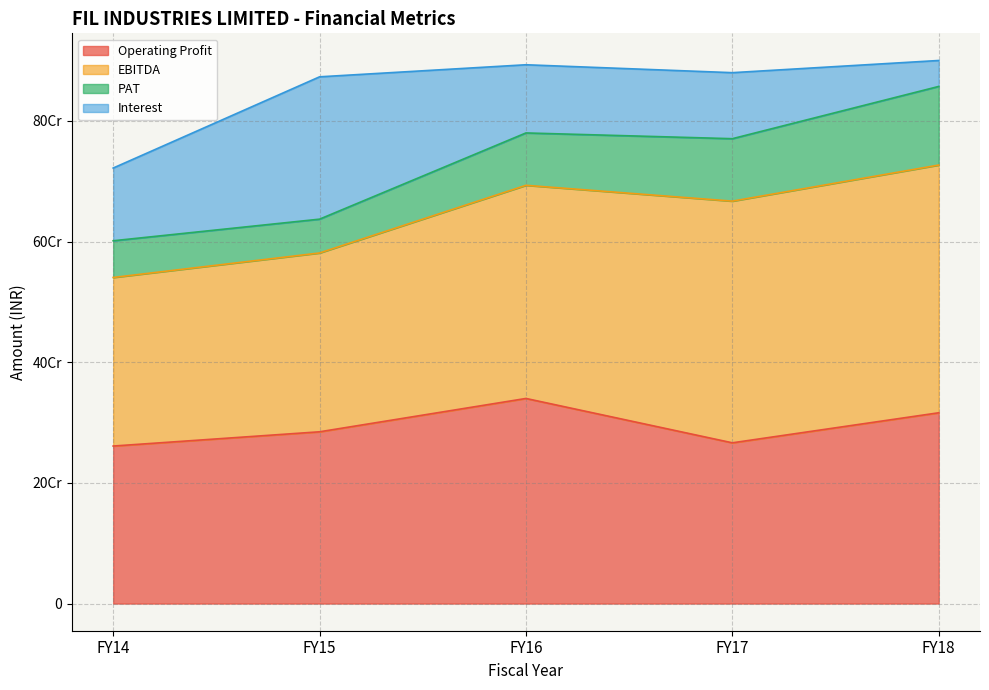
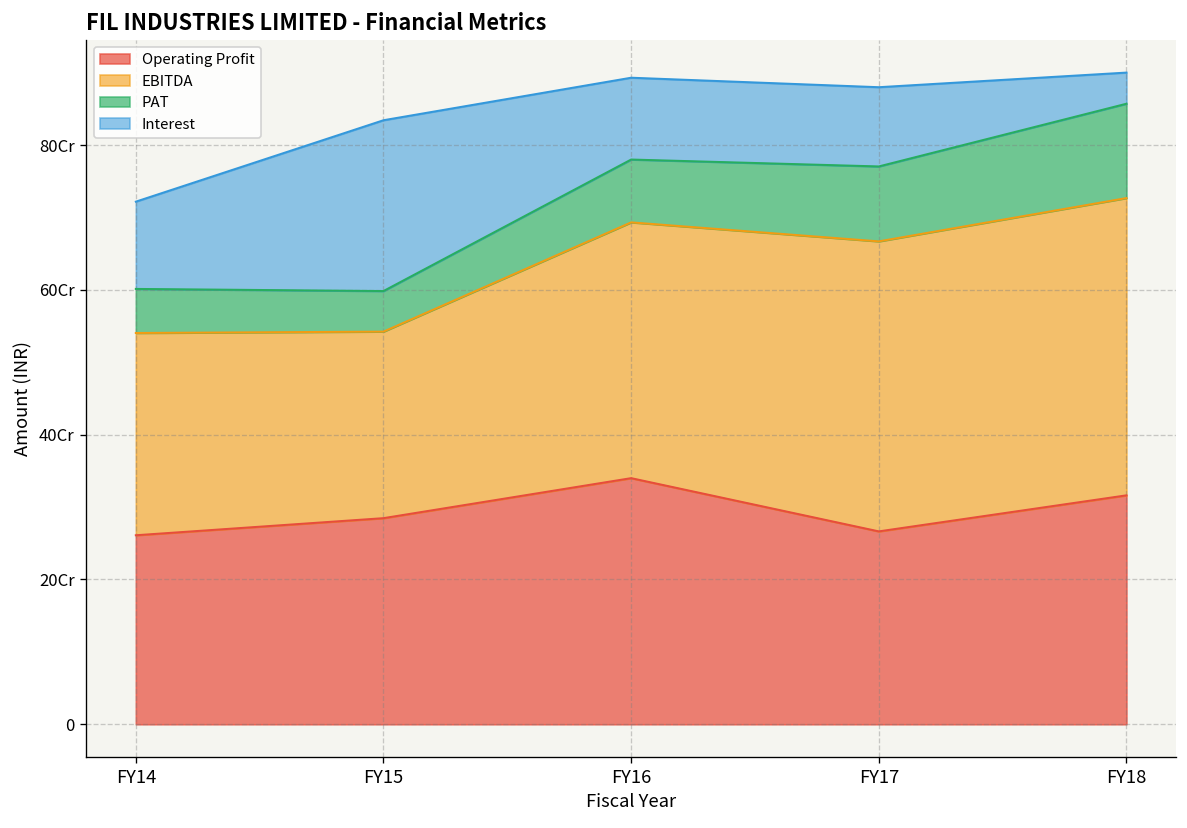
EBITDA, FY15: 30Cr -> 26Cr
